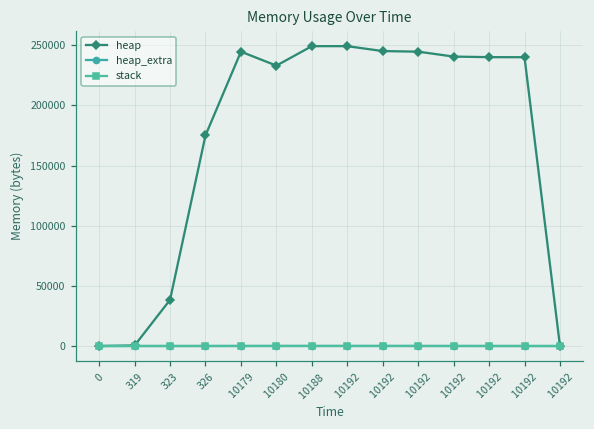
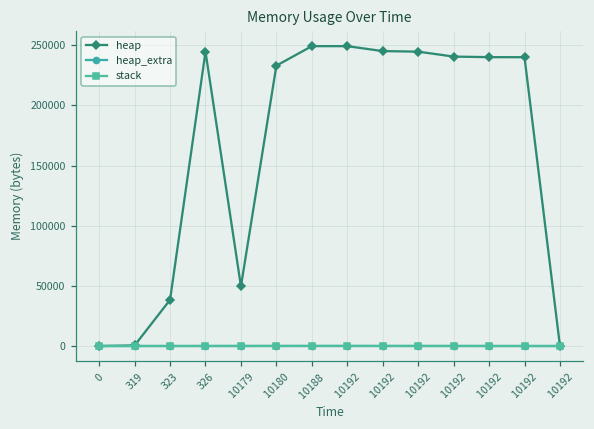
heap, 326: 175000 -> 245000
heap, 10179: 245000 -> 50000
